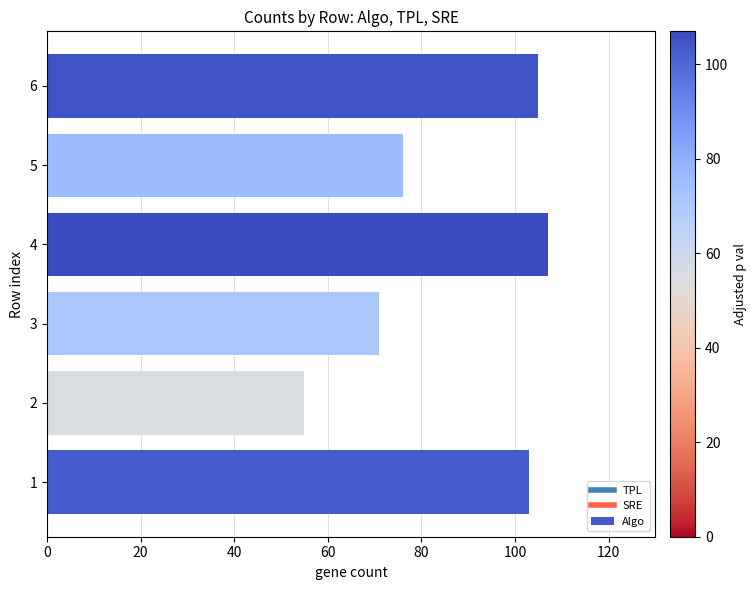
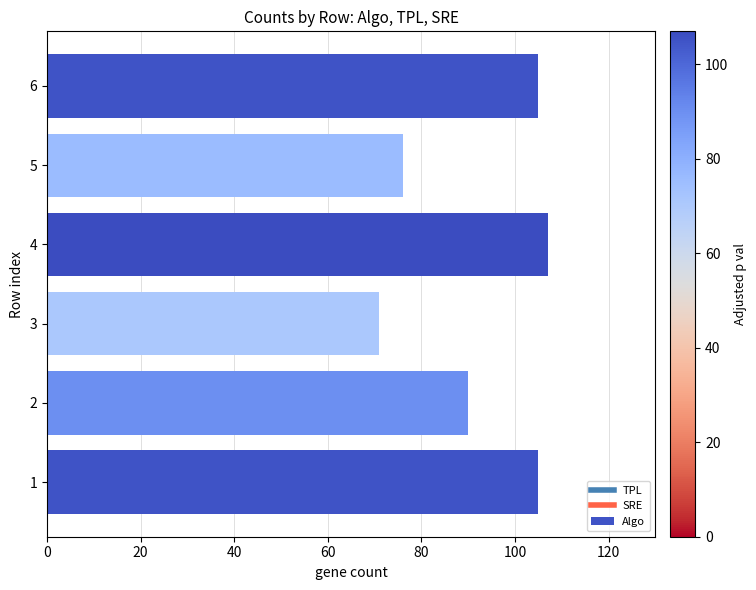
2: 55 -> 90
1: 103 -> 105
